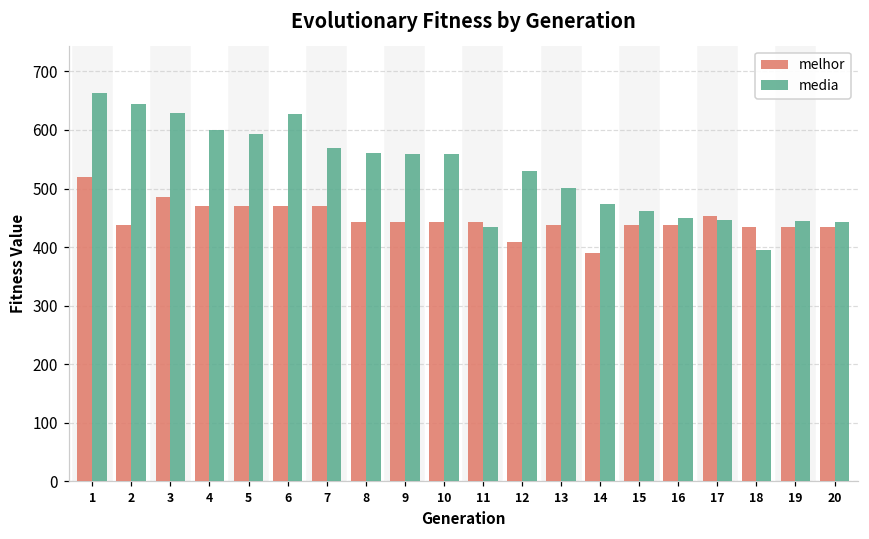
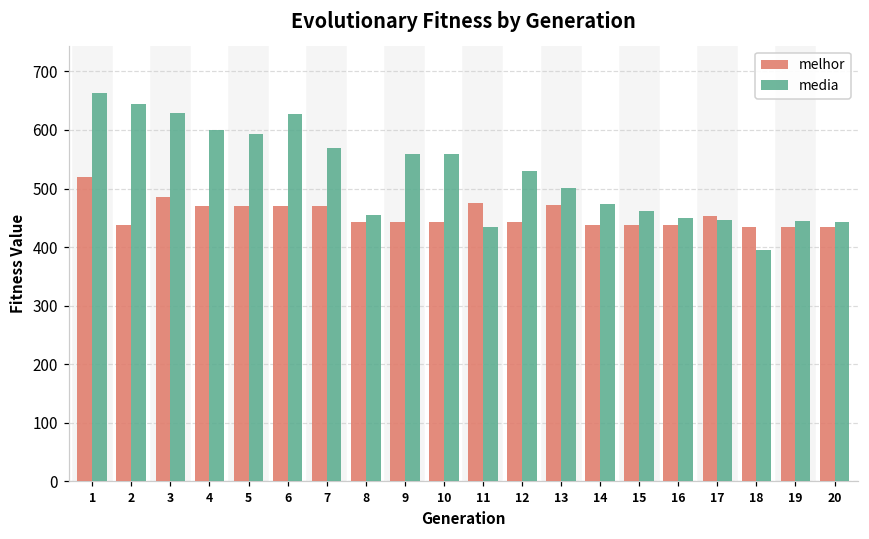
media, 8: 560 -> 450
melhor, 11: 440 -> 480
melhor, 12: 410 -> 440
melhor, 13: 440 -> 470
melhor, 14: 390 -> 440
